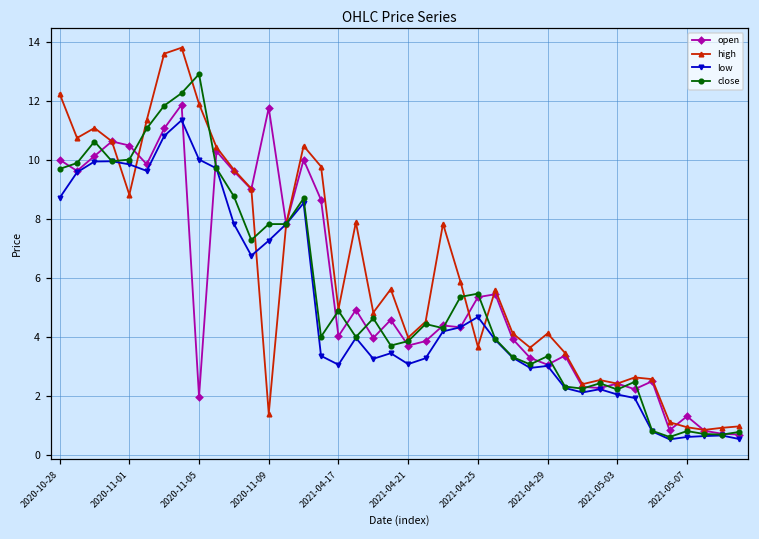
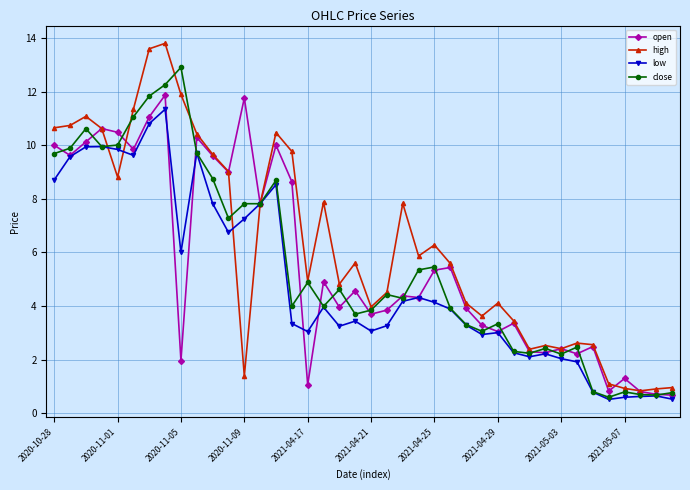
high, 2020-10-28: 12.2 -> 10.7
low, 2020-11-05: 10.0 -> 6.0
open, 2021-04-17: 4.0 -> 1.1
high, 2021-04-25: 3.7 -> 6.3
low, 2021-04-25: 4.7 -> 4.1
